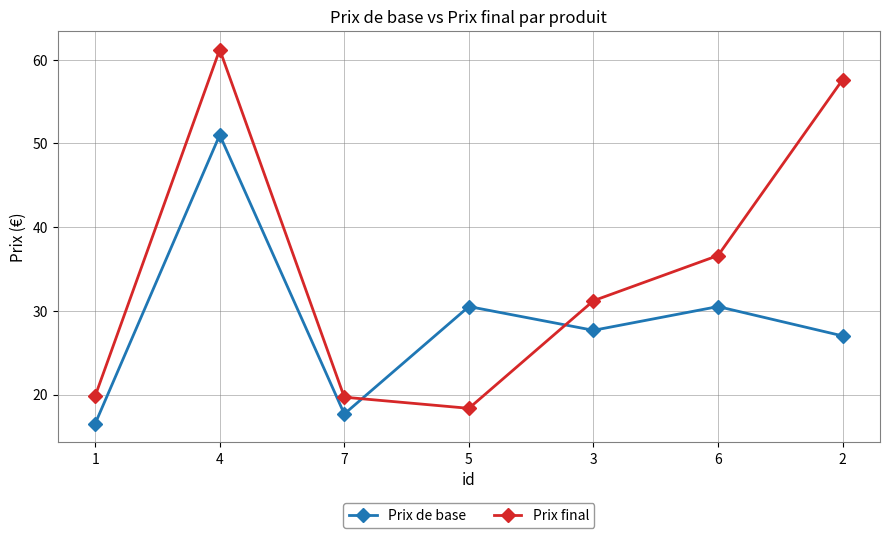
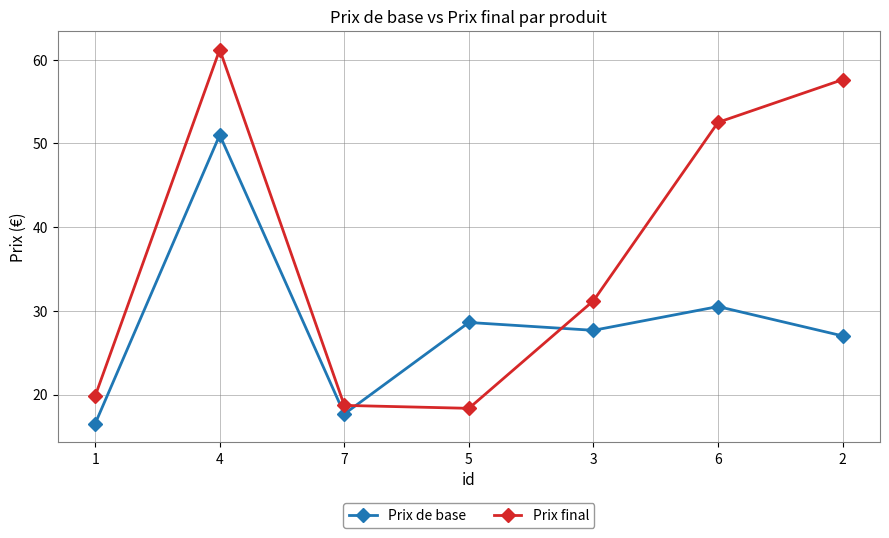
Prix final, 7: 20 -> 19
Prix de base, 5: 31 -> 29
Prix final, 6: 37 -> 53
